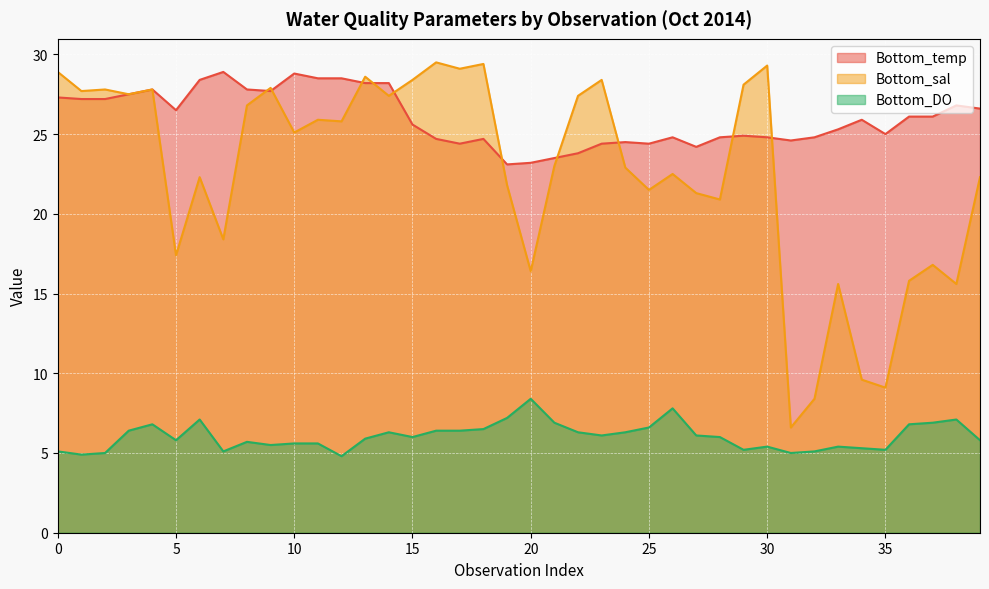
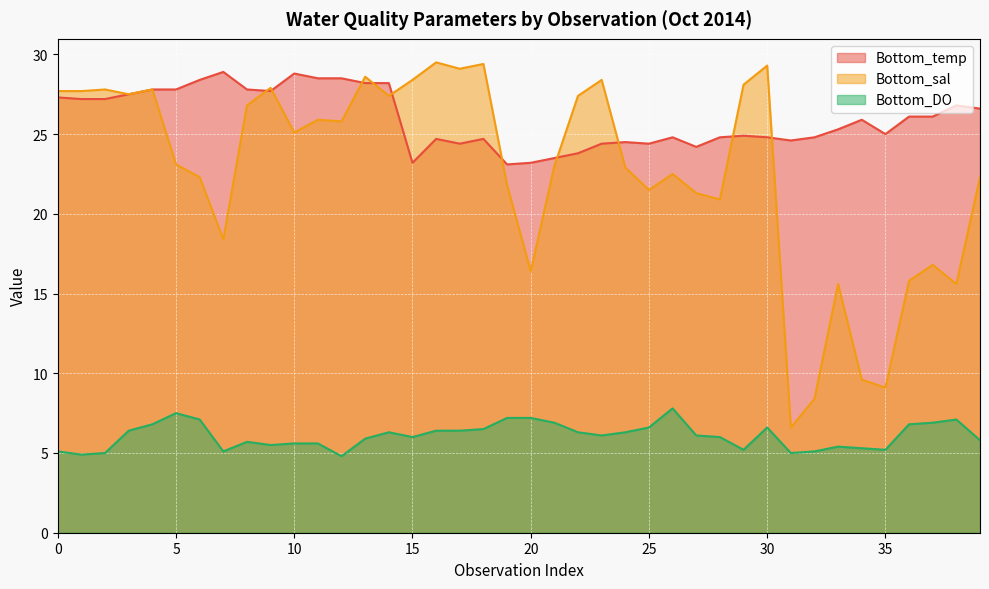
Bottom_sal, 0: 28.9 -> 27.7
Bottom_temp, 5: 26.5 -> 27.8
Bottom_sal, 5: 17.4 -> 23.1
Bottom_DO, 5: 5.8 -> 7.5
Bottom_temp, 15: 25.6 -> 23.2
Bottom_DO, 20: 8.4 -> 7.2
Bottom_DO, 30: 5.4 -> 6.6
